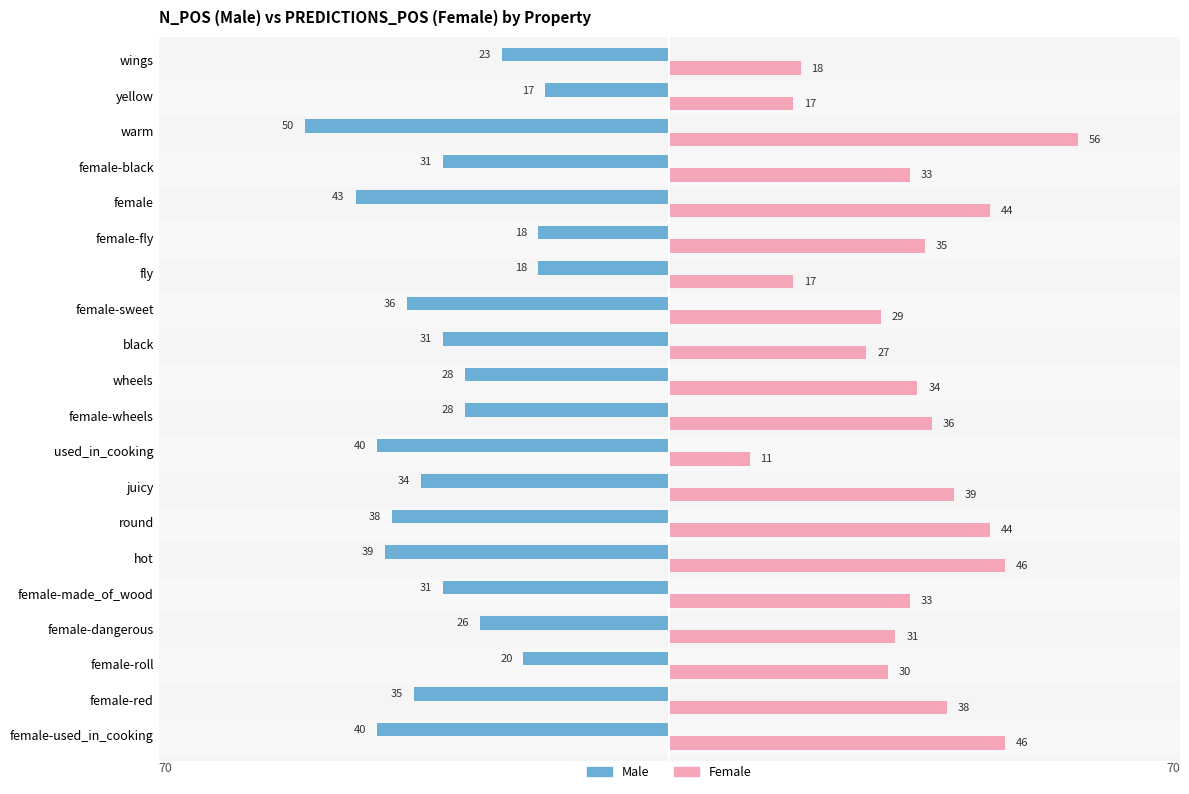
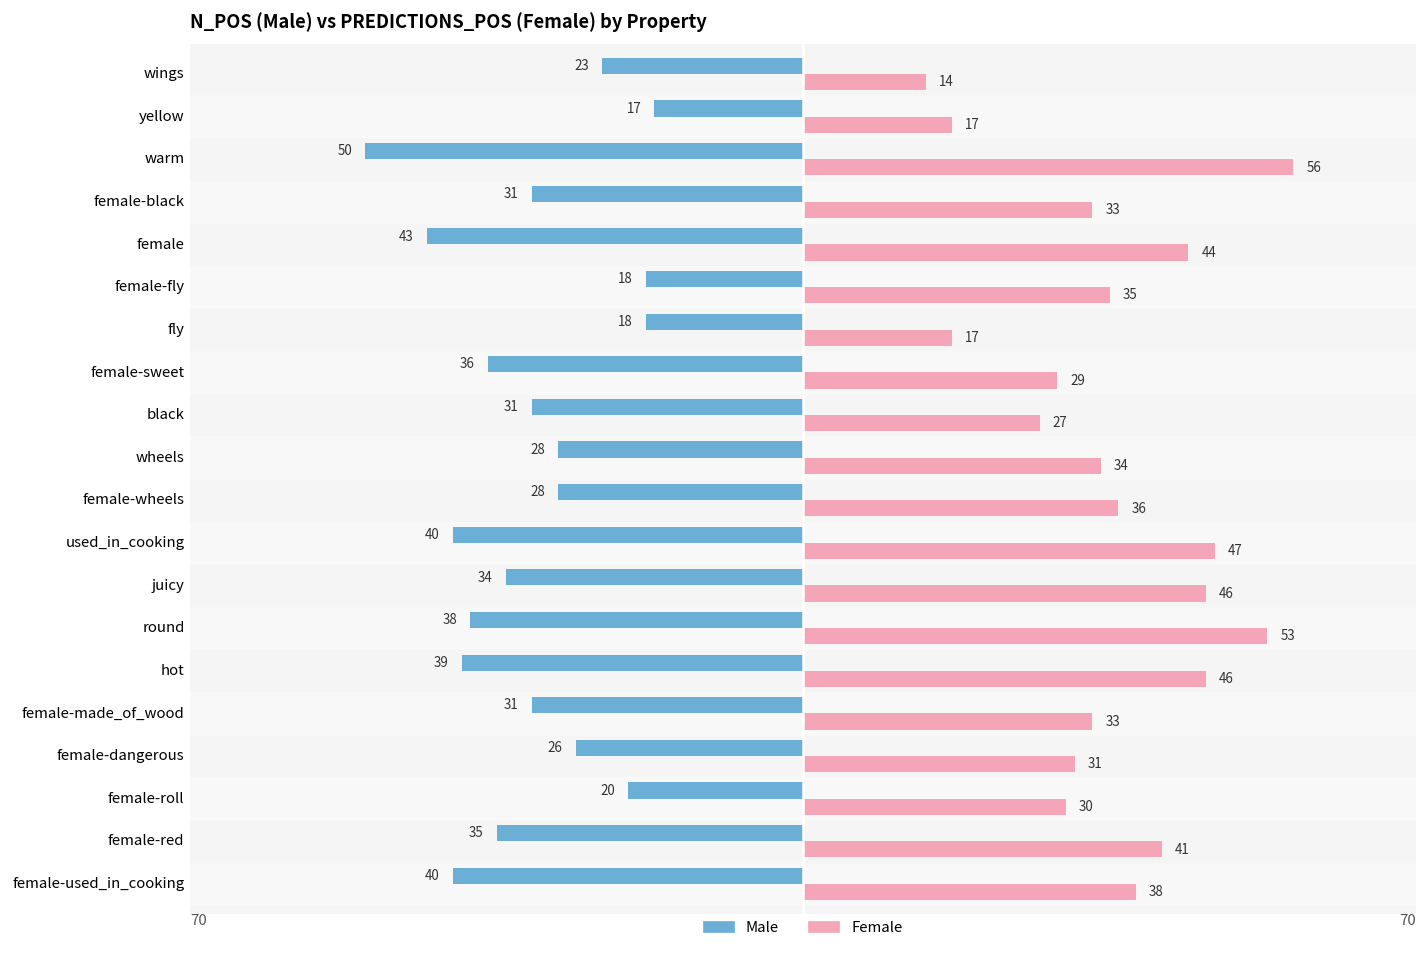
Female, wings: 18 -> 14
Female, used_in_cooking: 11 -> 47
Female, juicy: 39 -> 46
Female, round: 44 -> 53
Female, female-red: 38 -> 41
Female, female-used_in_cooking: 46 -> 38
